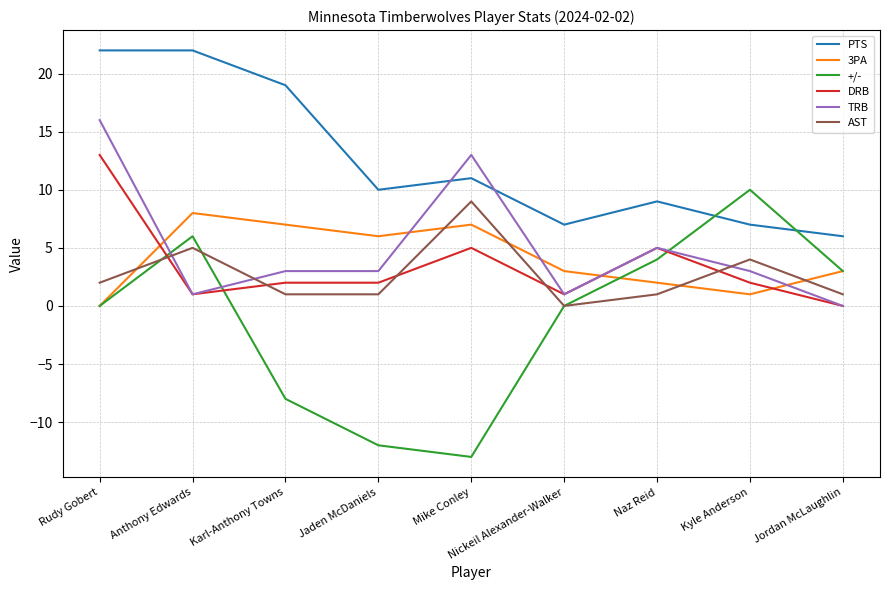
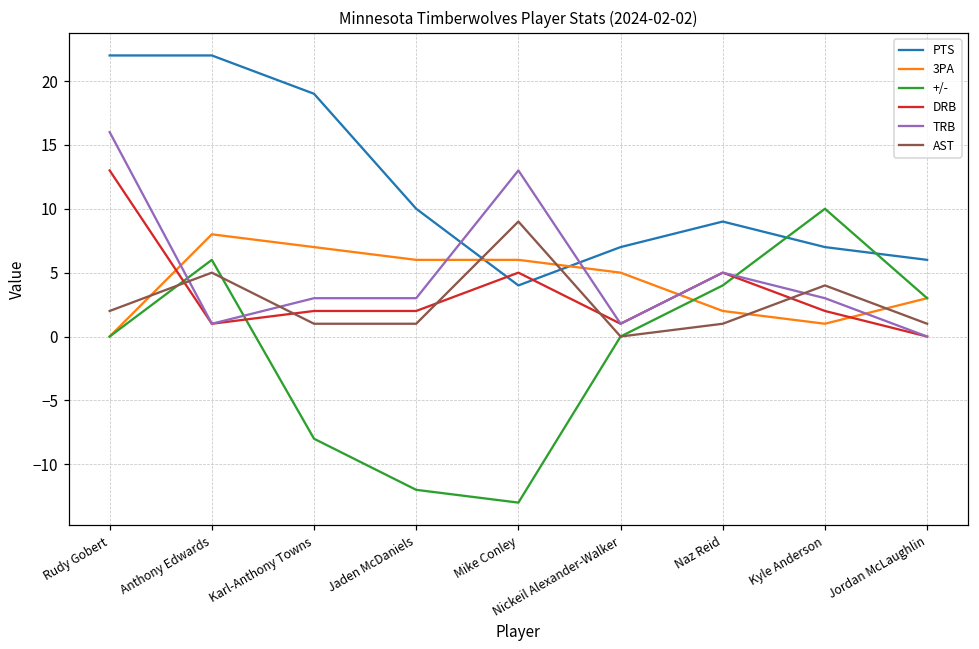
PTS, Mike Conley: 11 -> 4
3PA, Mike Conley: 7 -> 6
3PA, Nickeil Alexander-Walker: 3 -> 5
